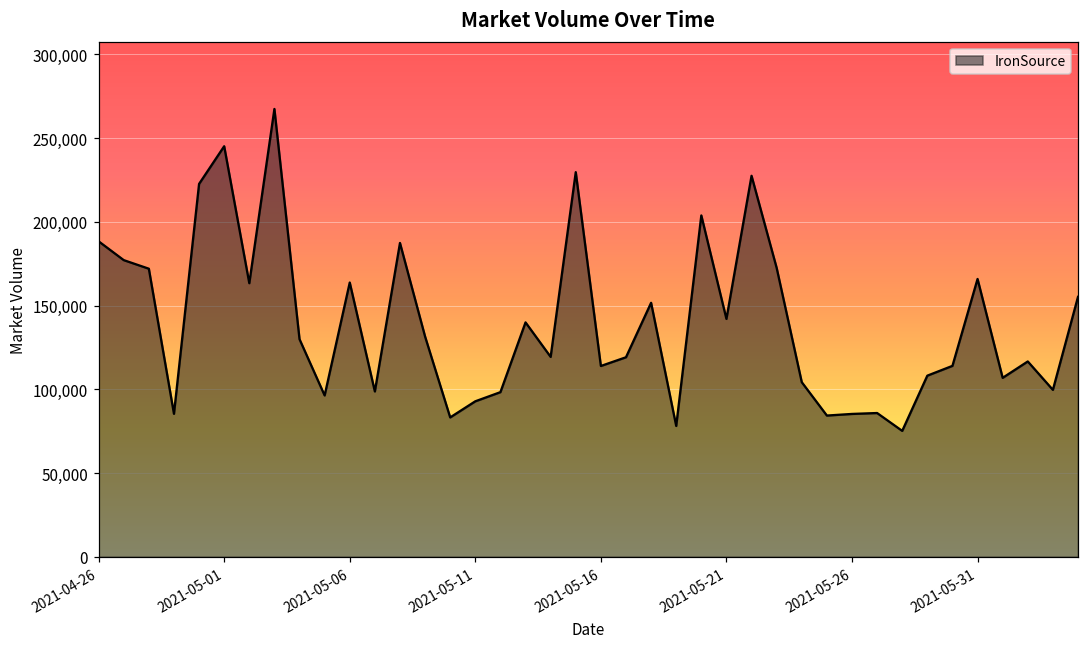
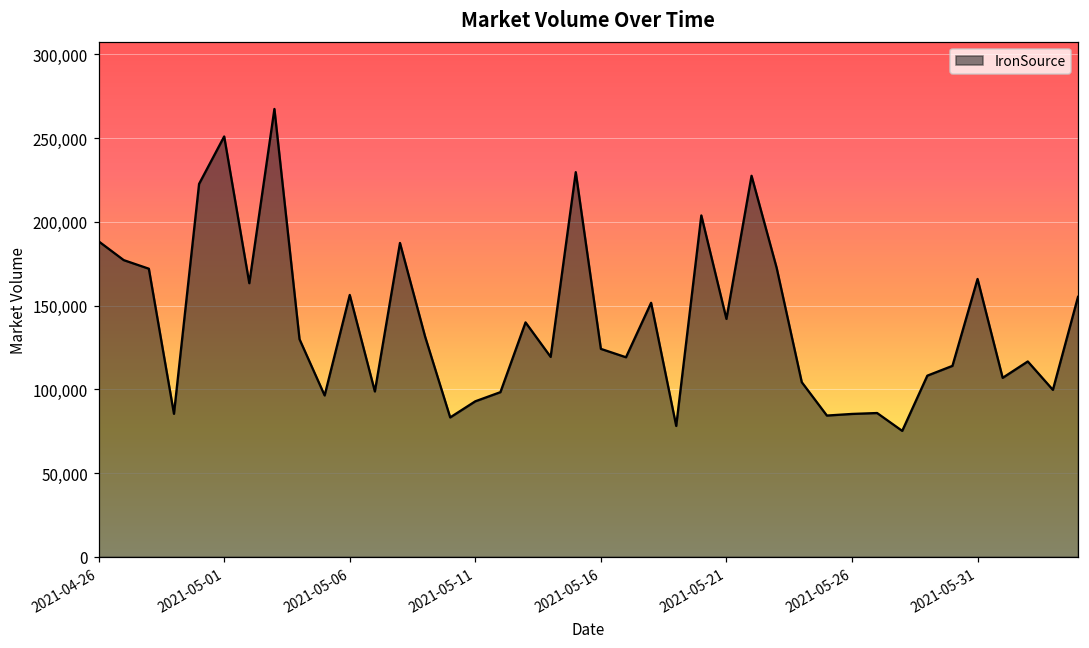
2021-05-01: 245,000 -> 251,000
2021-05-06: 164,000 -> 156,000
2021-05-16: 114,000 -> 124,000
